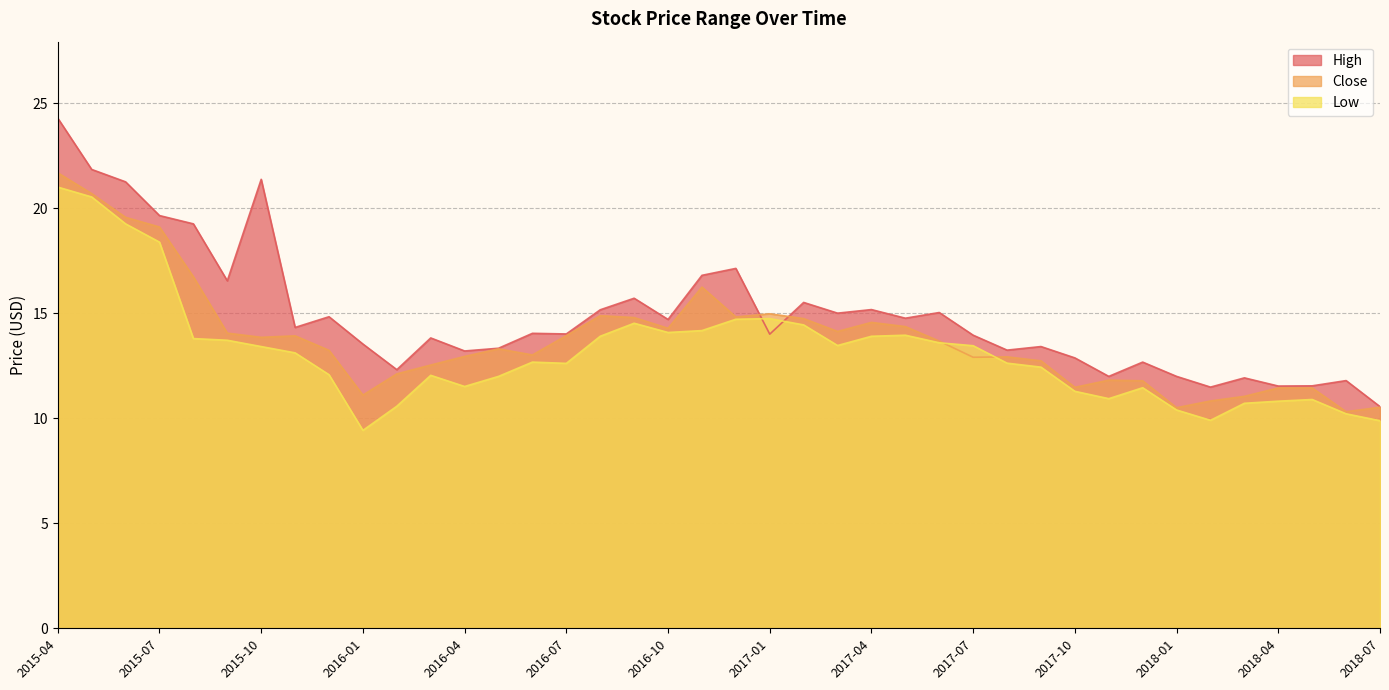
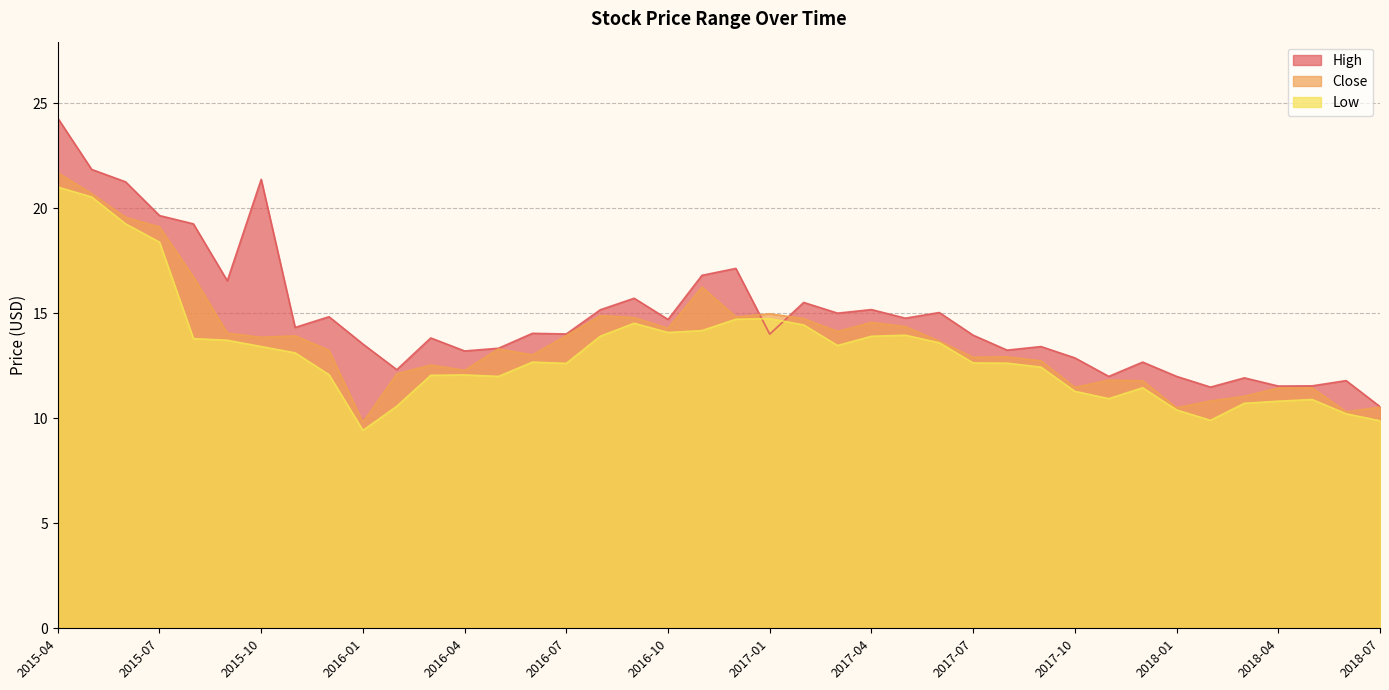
Close, 2016-01: 11.1 -> 9.8
Close, 2016-04: 12.9 -> 12.3
Low, 2016-04: 11.5 -> 12.1
Low, 2017-07: 13.5 -> 12.6
